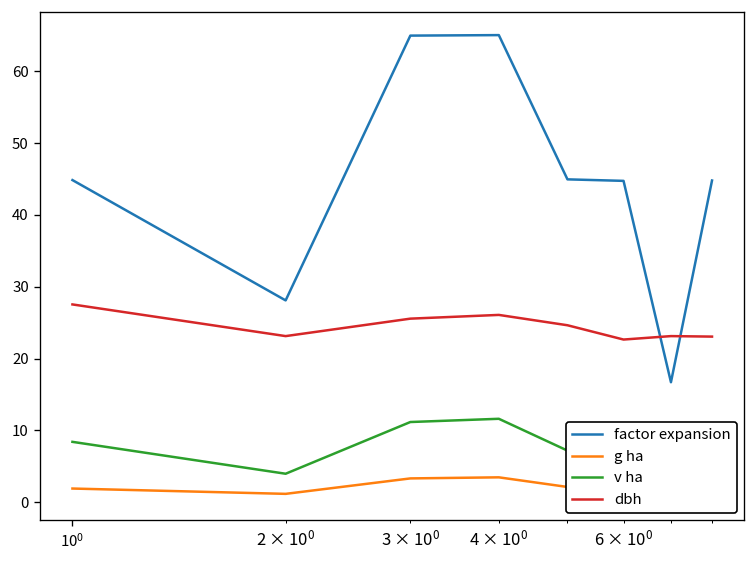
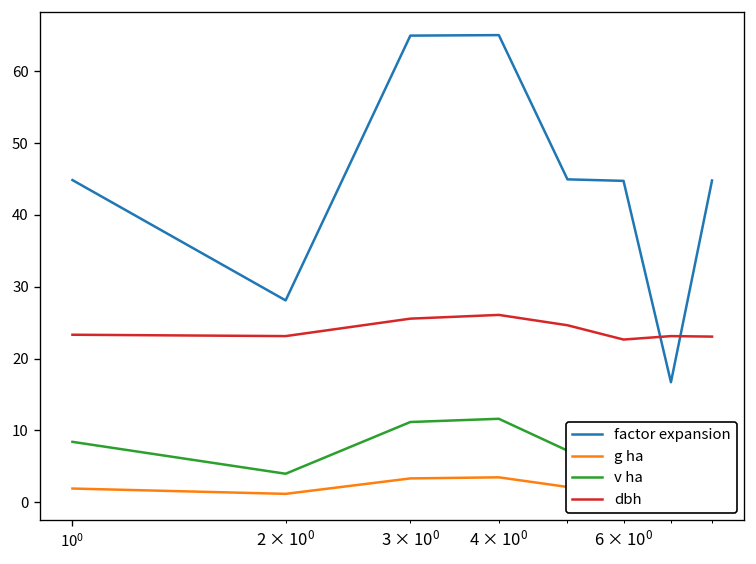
dbh, 10^0: 28 -> 23
